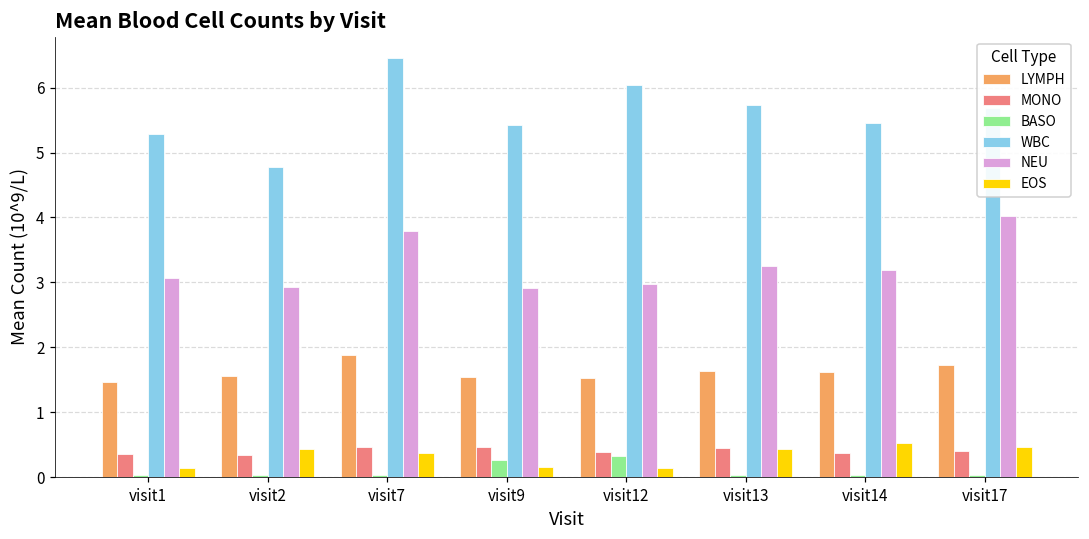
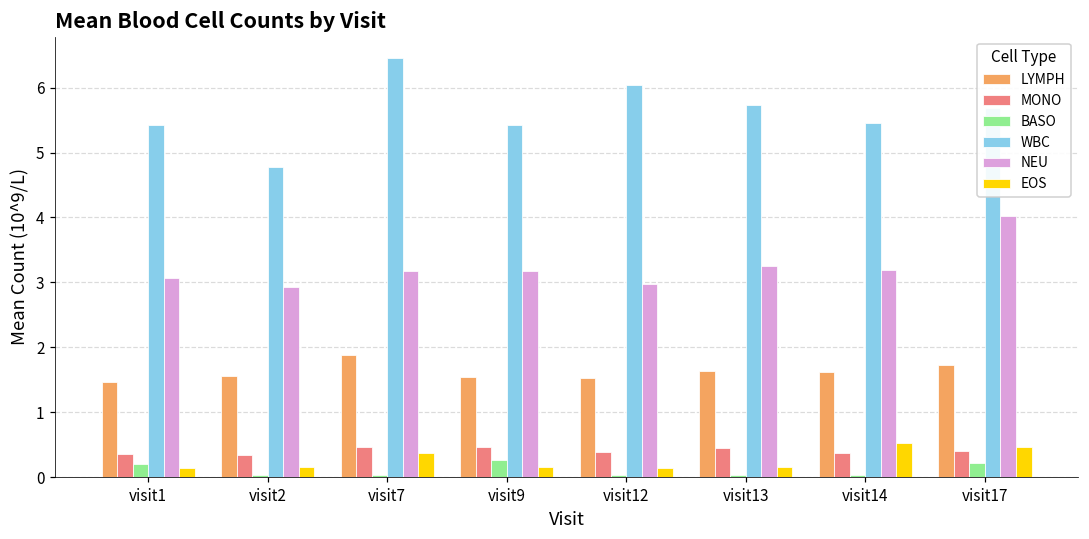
BASO, visit1: 0.0 -> 0.2
WBC, visit1: 5.3 -> 5.4
EOS, visit2: 0.4 -> 0.2
NEU, visit7: 3.8 -> 3.2
NEU, visit9: 2.9 -> 3.2
BASO, visit12: 0.3 -> 0.0
EOS, visit13: 0.4 -> 0.2
BASO, visit17: 0.0 -> 0.2
